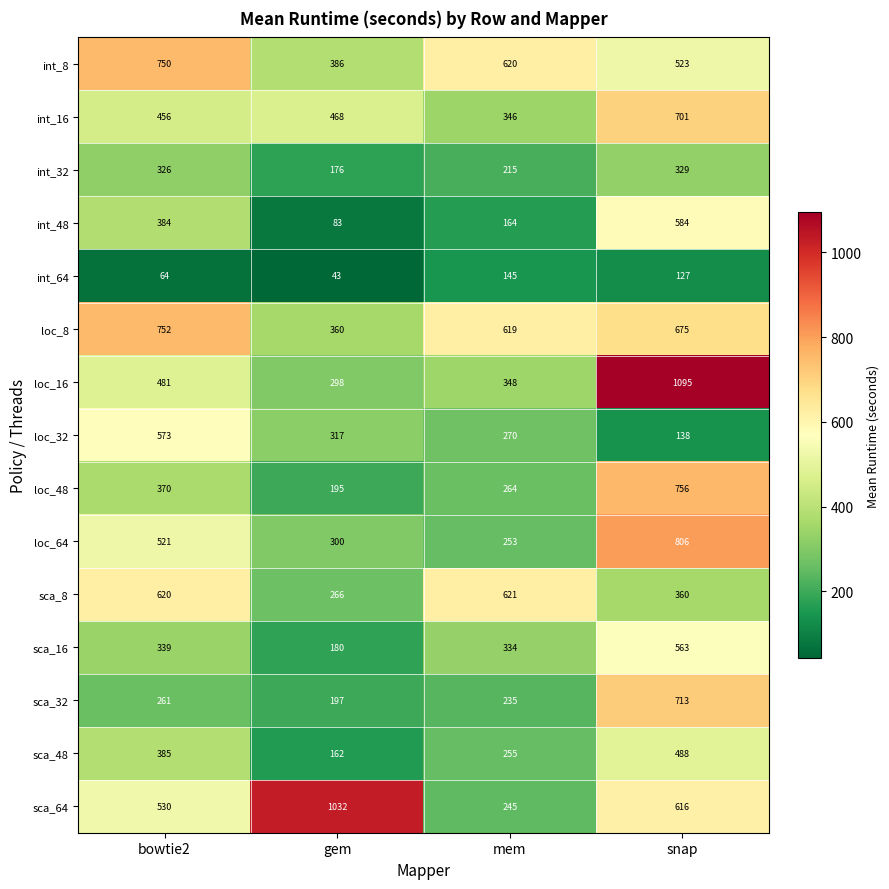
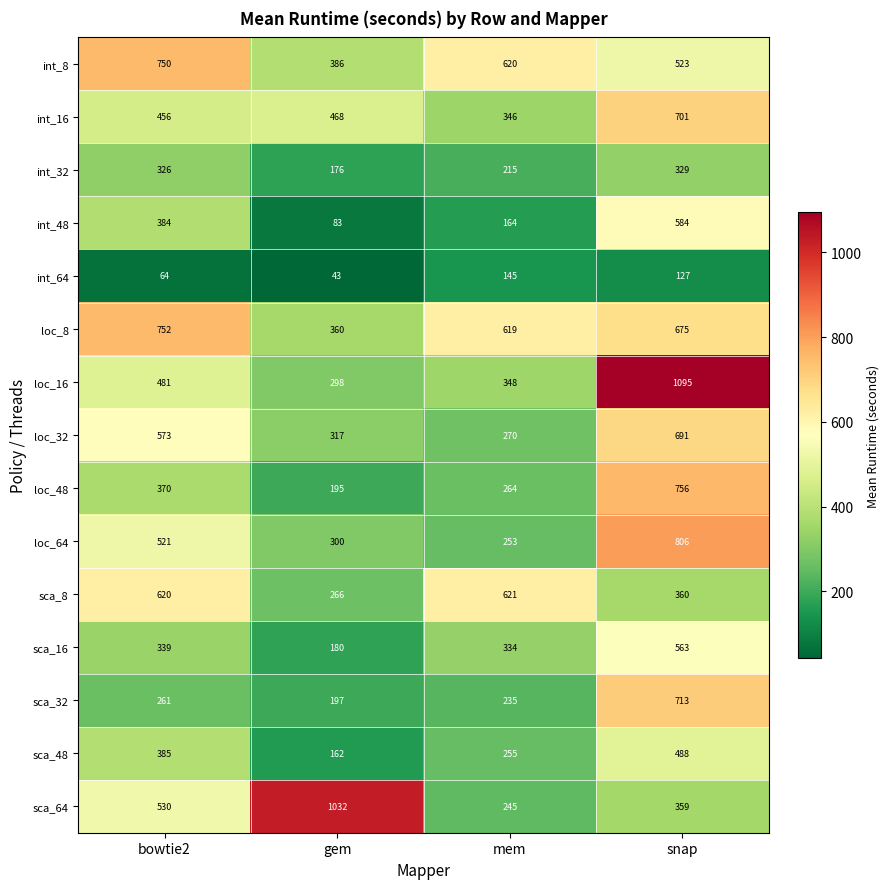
loc_32, snap: 138 -> 691
sca_64, snap: 616 -> 359
